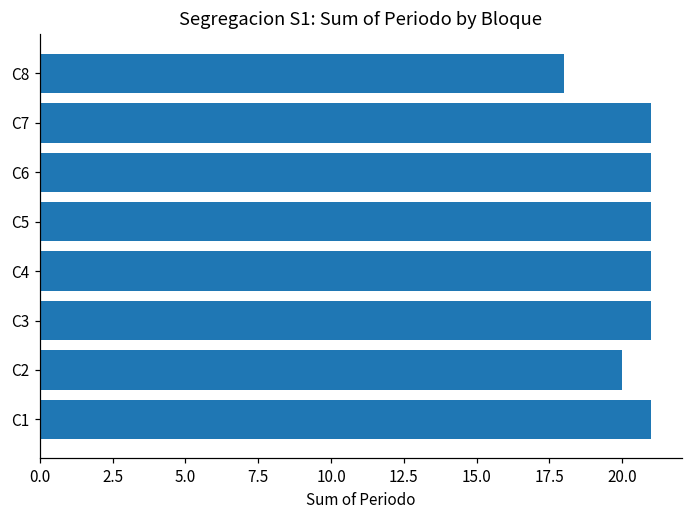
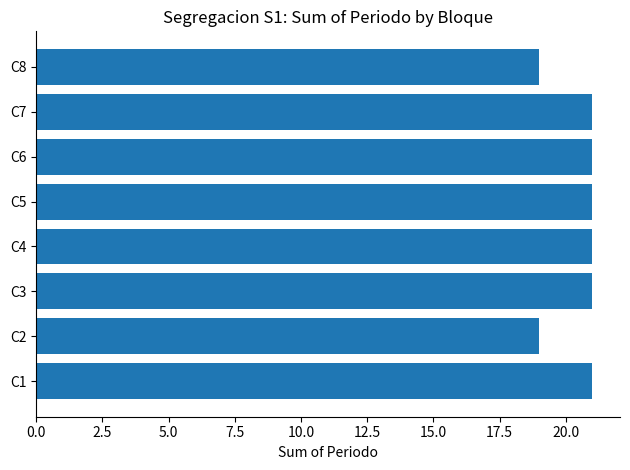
C8: 18 -> 19
C2: 20 -> 19
